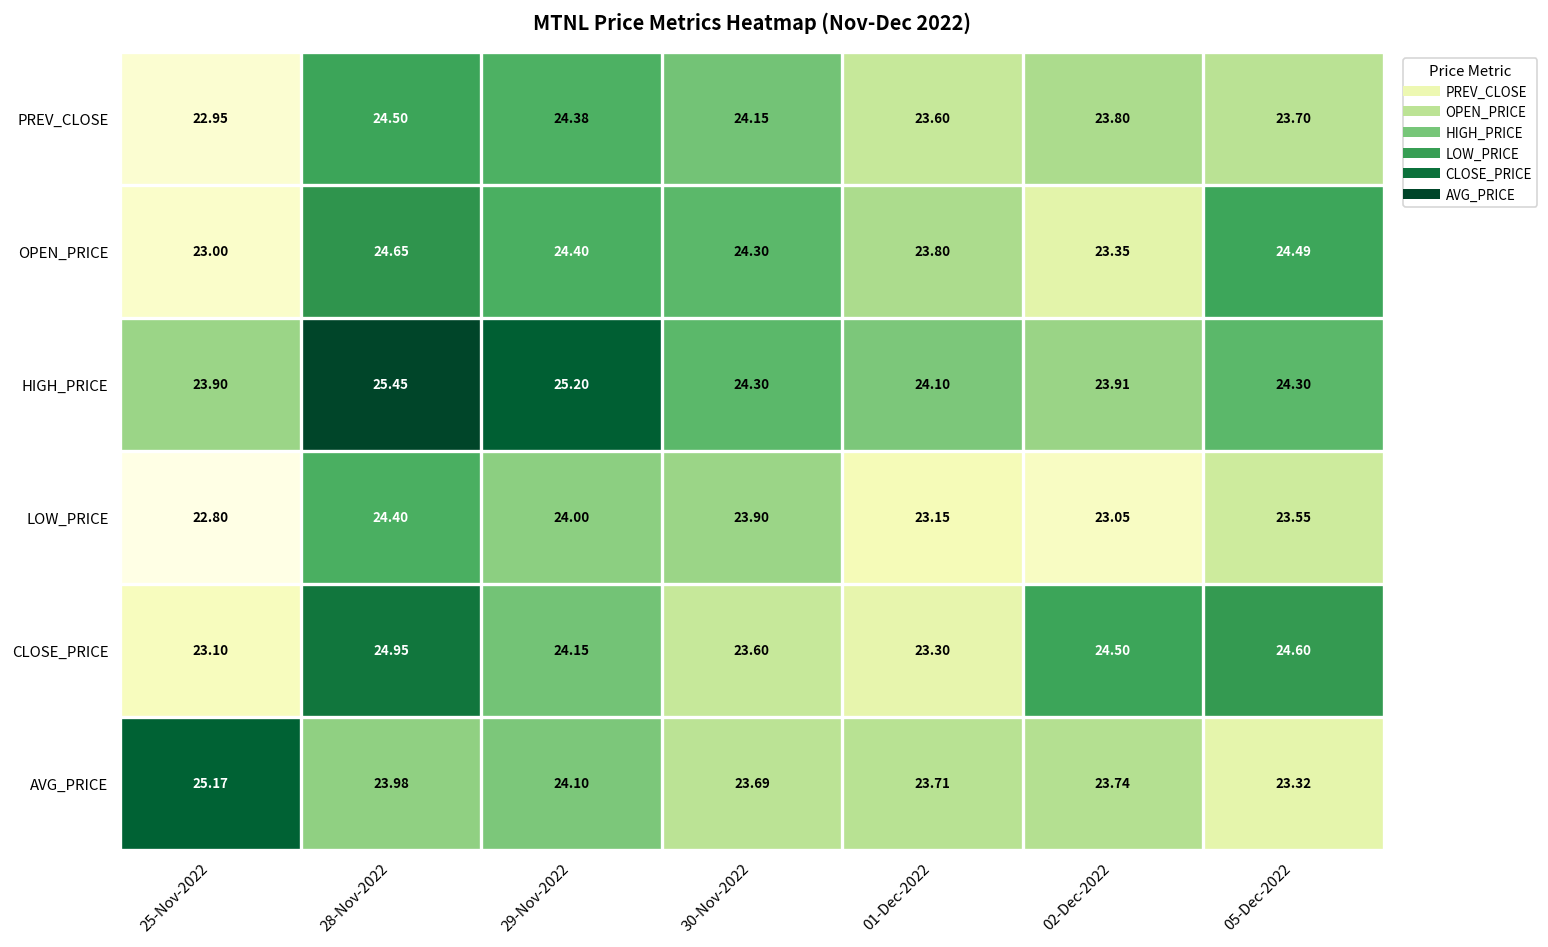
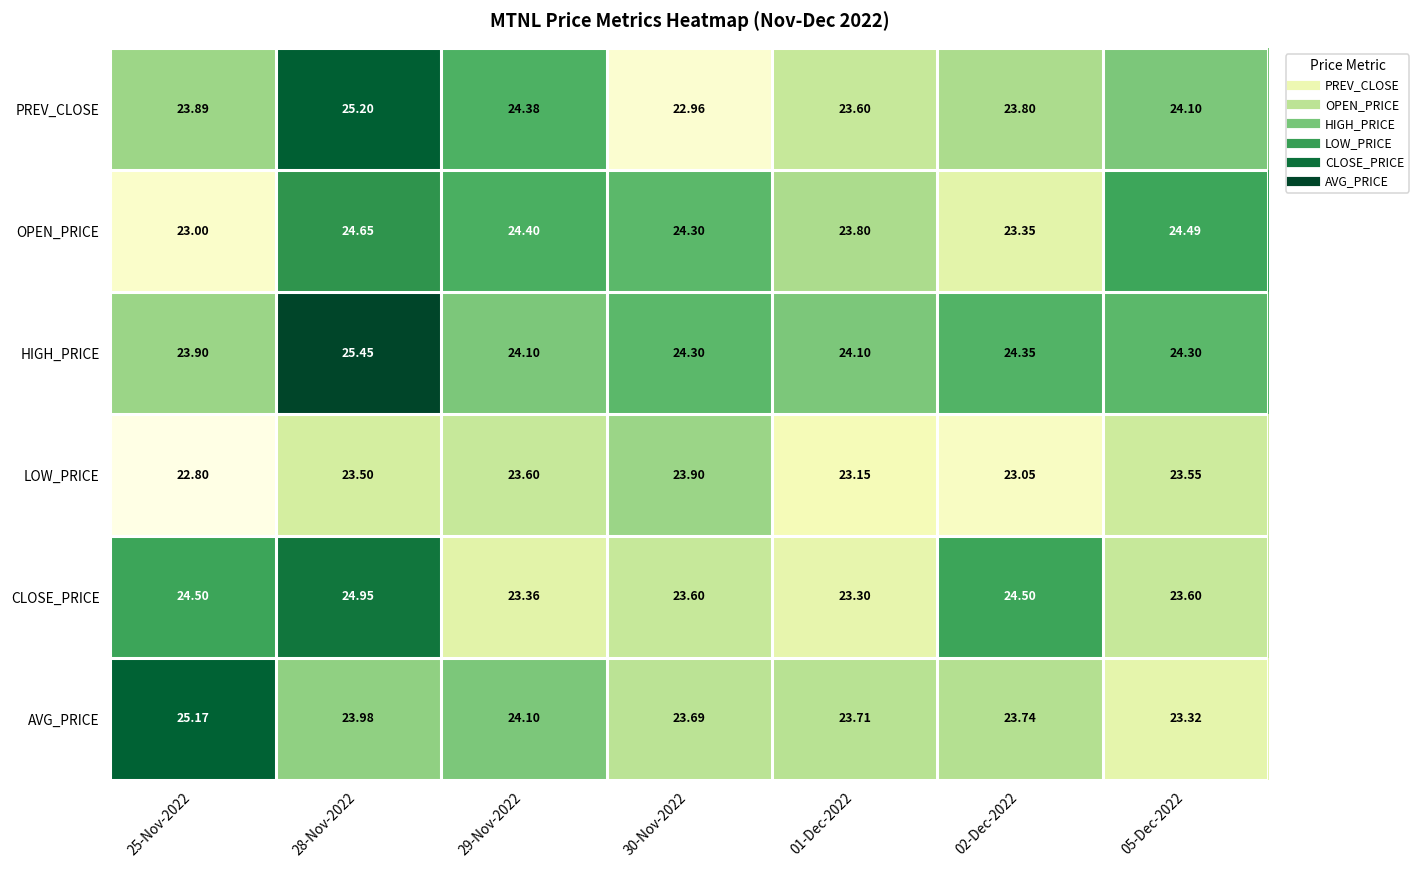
PREV_CLOSE, 25-Nov-2022: 22.95 -> 23.89
PREV_CLOSE, 28-Nov-2022: 24.50 -> 25.20
PREV_CLOSE, 30-Nov-2022: 24.15 -> 22.96
PREV_CLOSE, 05-Dec-2022: 23.70 -> 24.10
HIGH_PRICE, 29-Nov-2022: 25.20 -> 24.10
HIGH_PRICE, 02-Dec-2022: 23.91 -> 24.35
LOW_PRICE, 28-Nov-2022: 24.40 -> 23.50
LOW_PRICE, 29-Nov-2022: 24.00 -> 23.60
CLOSE_PRICE, 25-Nov-2022: 23.10 -> 24.50
CLOSE_PRICE, 29-Nov-2022: 24.15 -> 23.36
CLOSE_PRICE, 05-Dec-2022: 24.60 -> 23.60
